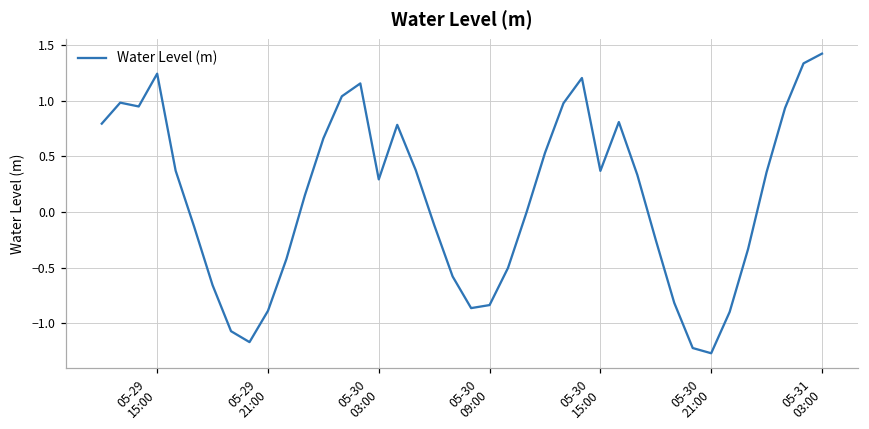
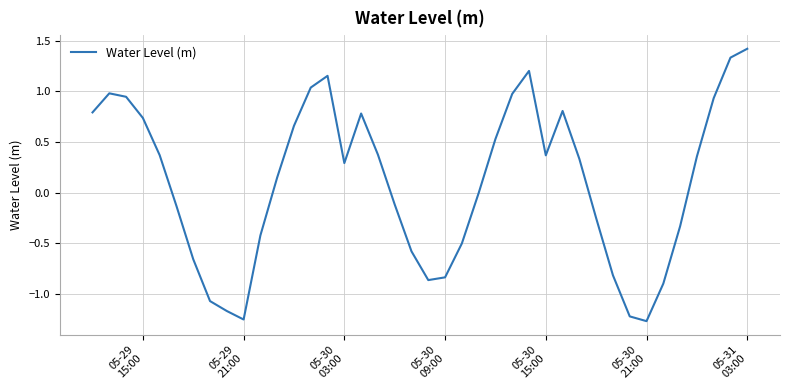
05-29 15:00: 1.24 -> 0.74
05-29 21:00: -0.89 -> -1.25
